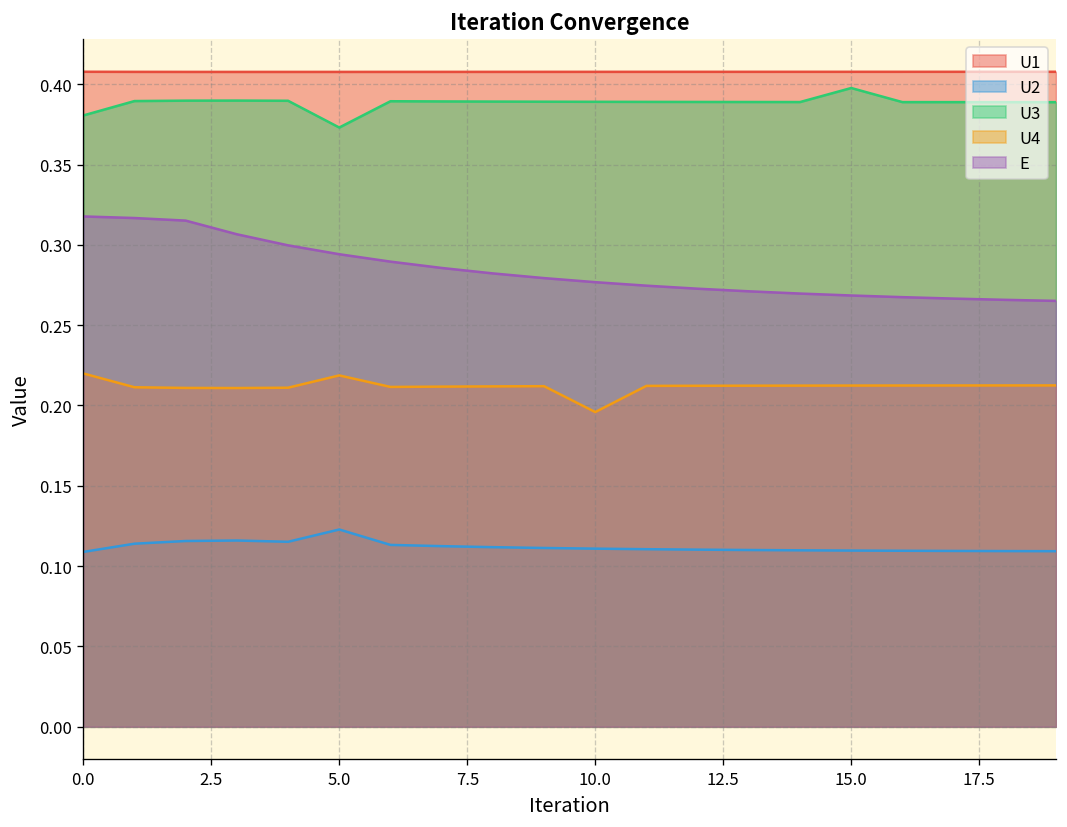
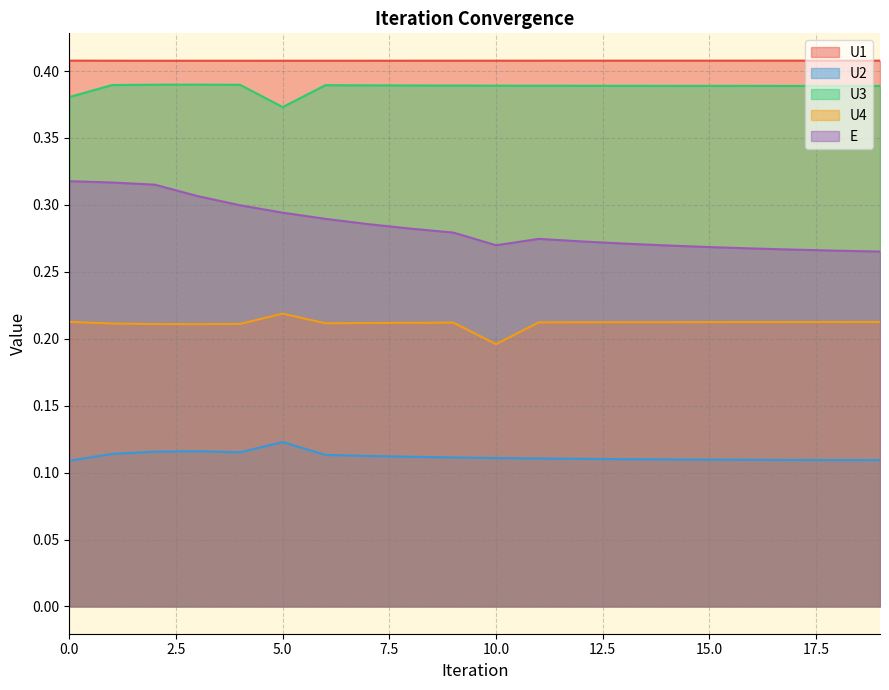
U4, 0.0: 0.220 -> 0.213
E, 10.0: 0.277 -> 0.270
U3, 15.0: 0.398 -> 0.389
